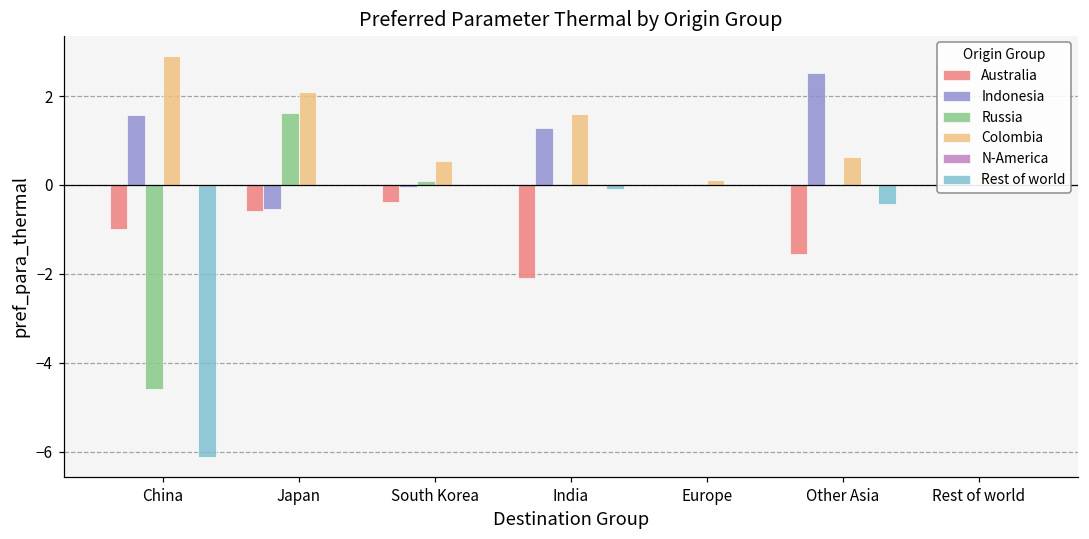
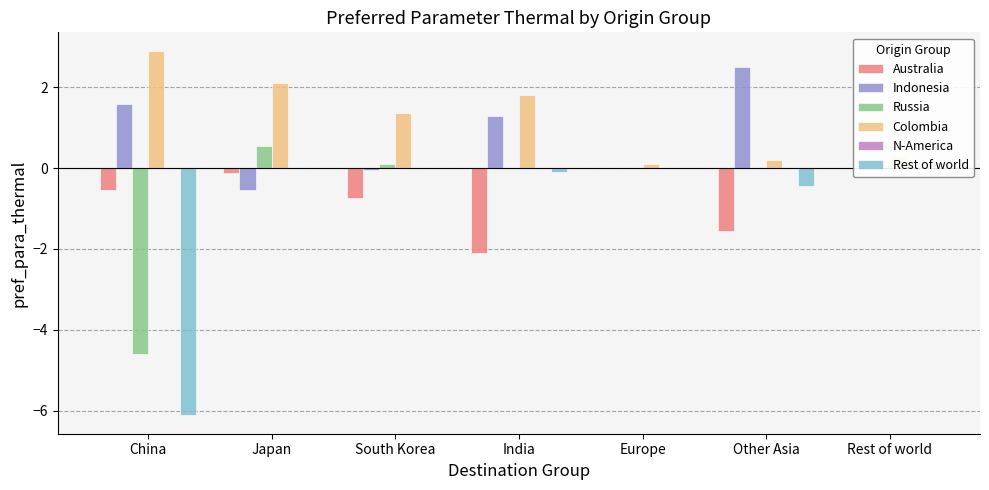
Australia, China: -1.0 -> -0.5
Australia, Japan: -0.6 -> -0.1
Russia, Japan: 1.6 -> 0.6
Australia, South Korea: -0.4 -> -0.7
Colombia, South Korea: 0.5 -> 1.4
Colombia, India: 1.6 -> 1.8
Colombia, Other Asia: 0.6 -> 0.2
